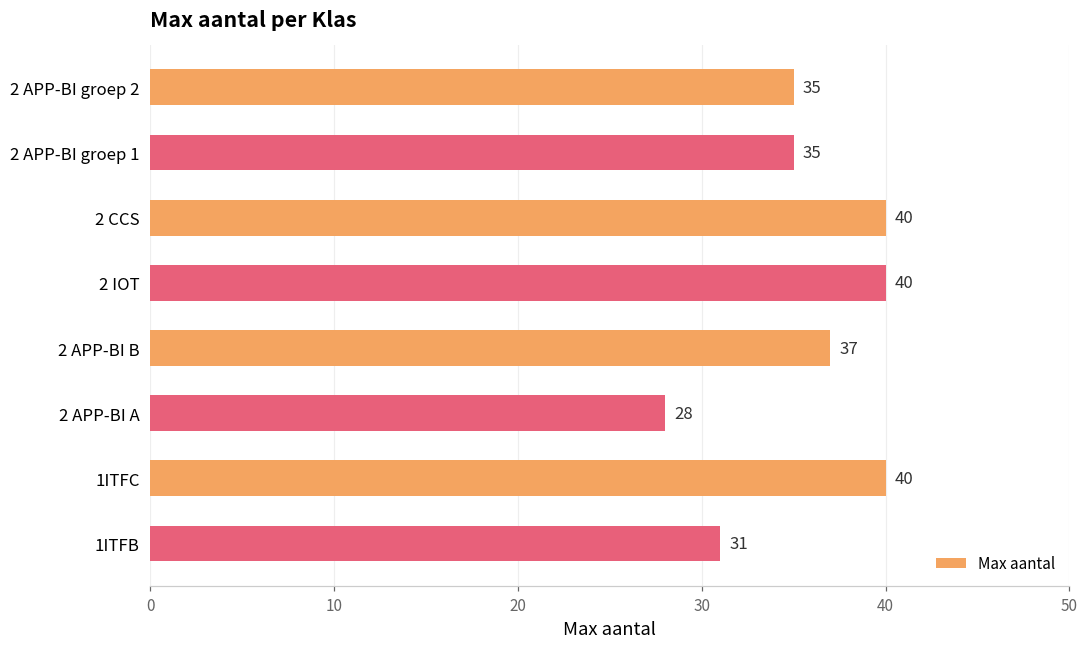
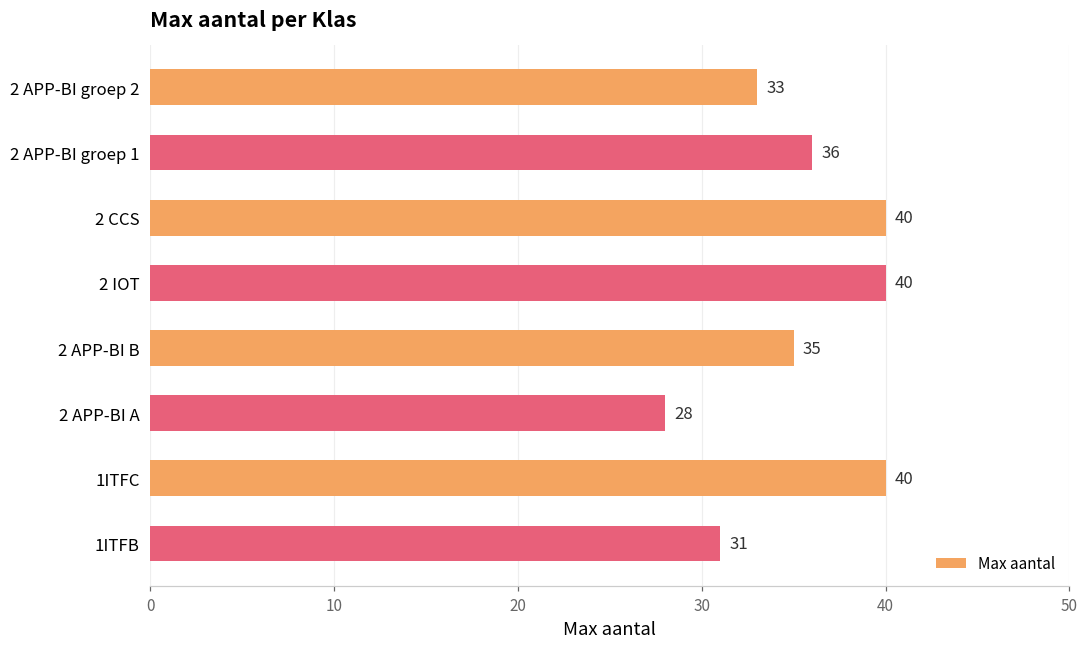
2 APP-BI groep 2: 35 -> 33
2 APP-BI groep 1: 35 -> 36
2 APP-BI B: 37 -> 35
